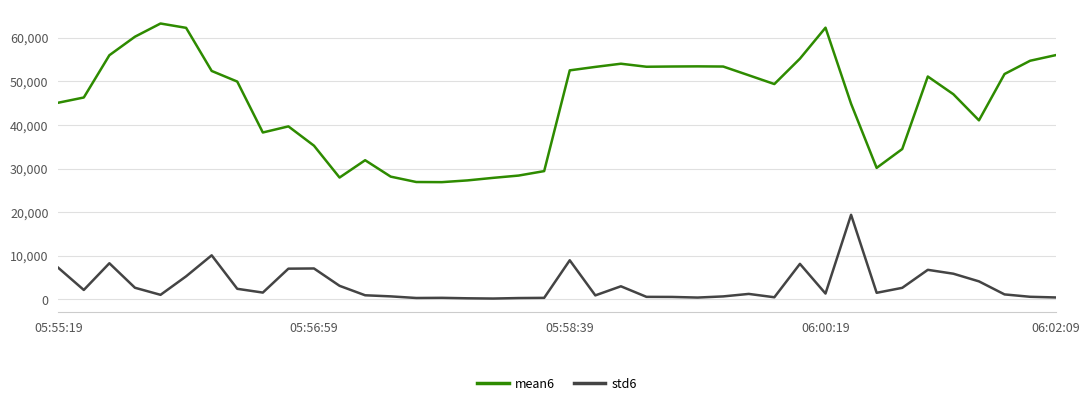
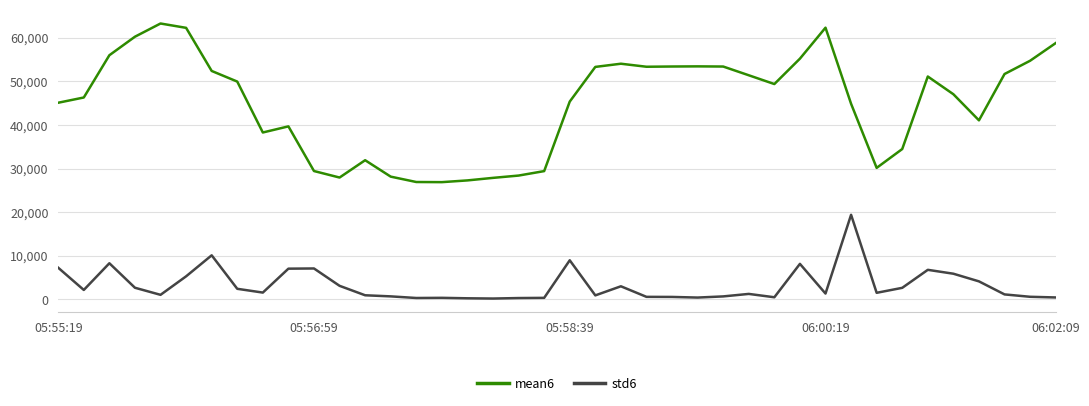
mean6, 05:56:59: 35,000 -> 29,000
mean6, 05:58:39: 53,000 -> 45,000
mean6, 06:02:09: 56,000 -> 59,000
